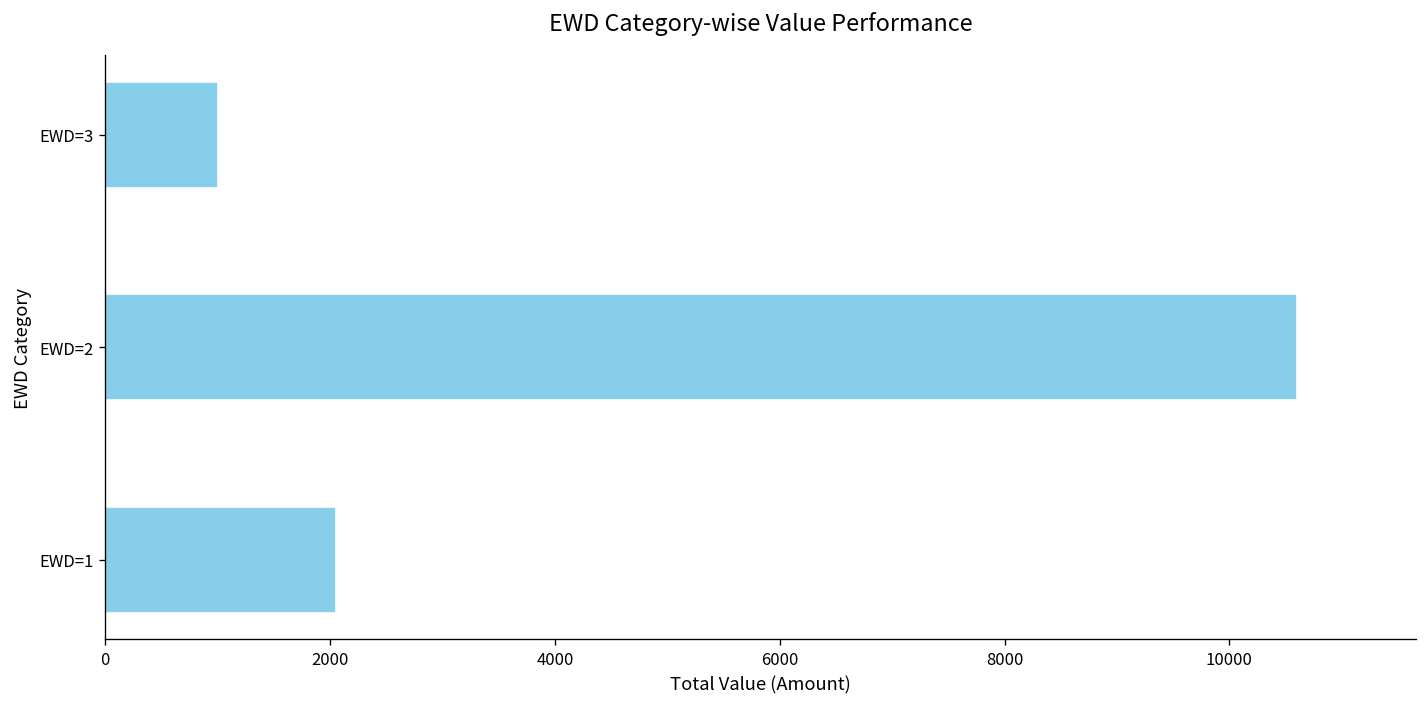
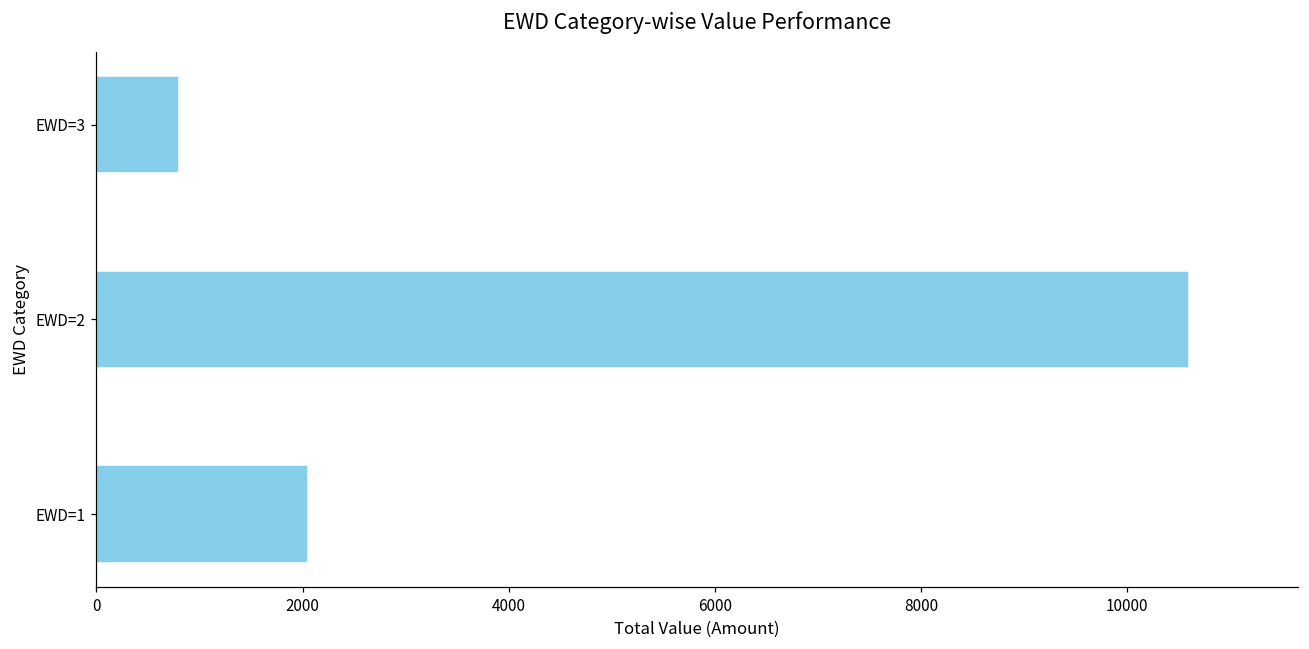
EWD=3: 1000 -> 800
